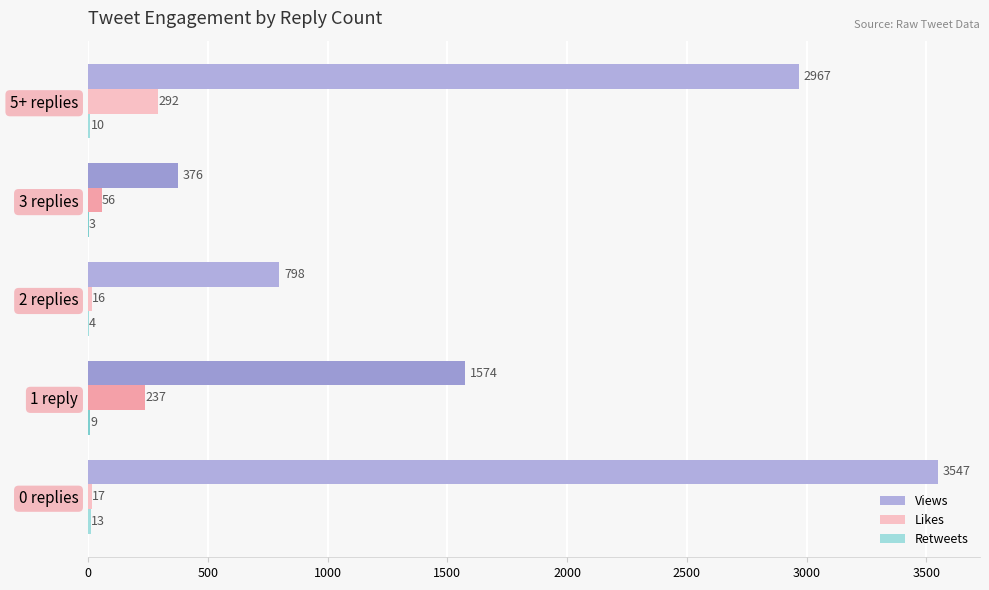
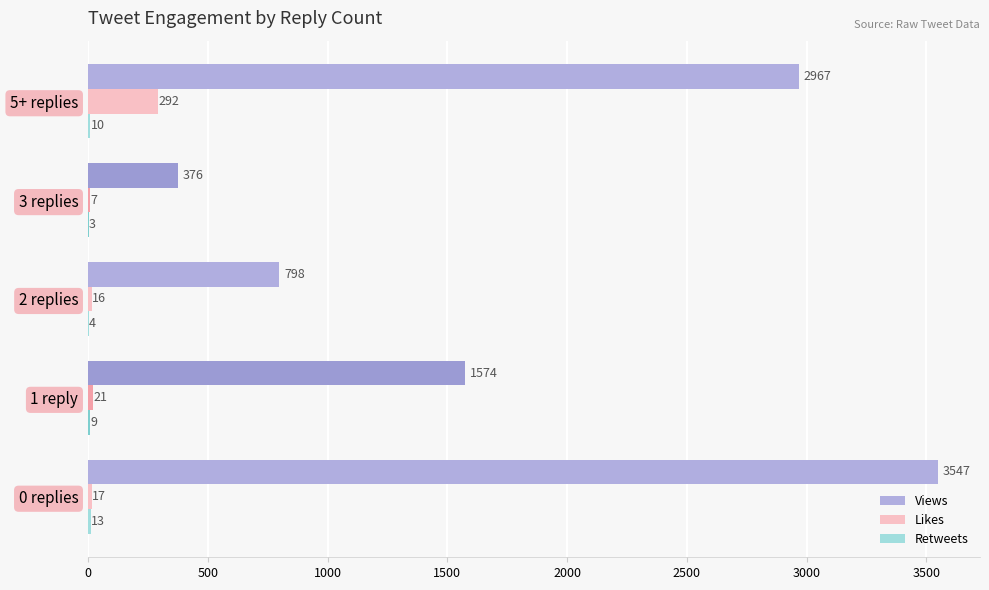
Likes, 3 replies: 56 -> 7
Likes, 1 reply: 237 -> 21
